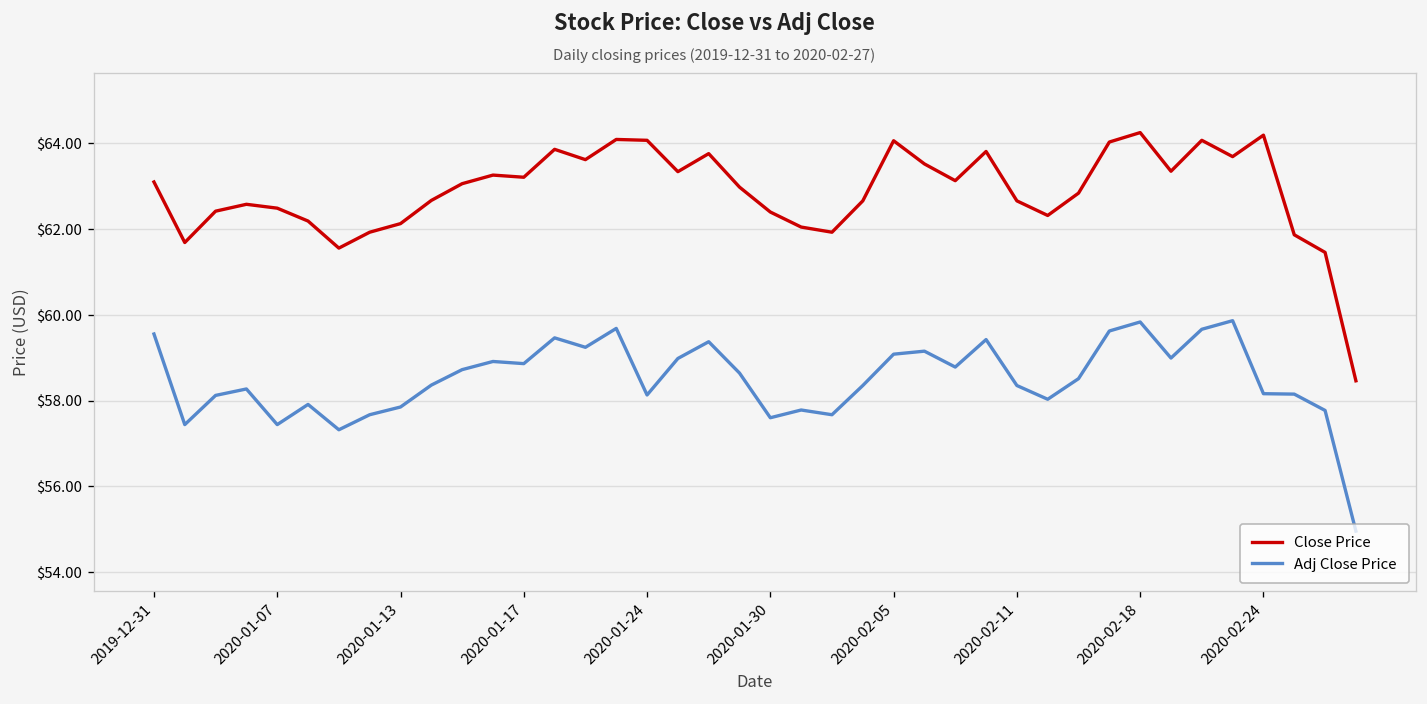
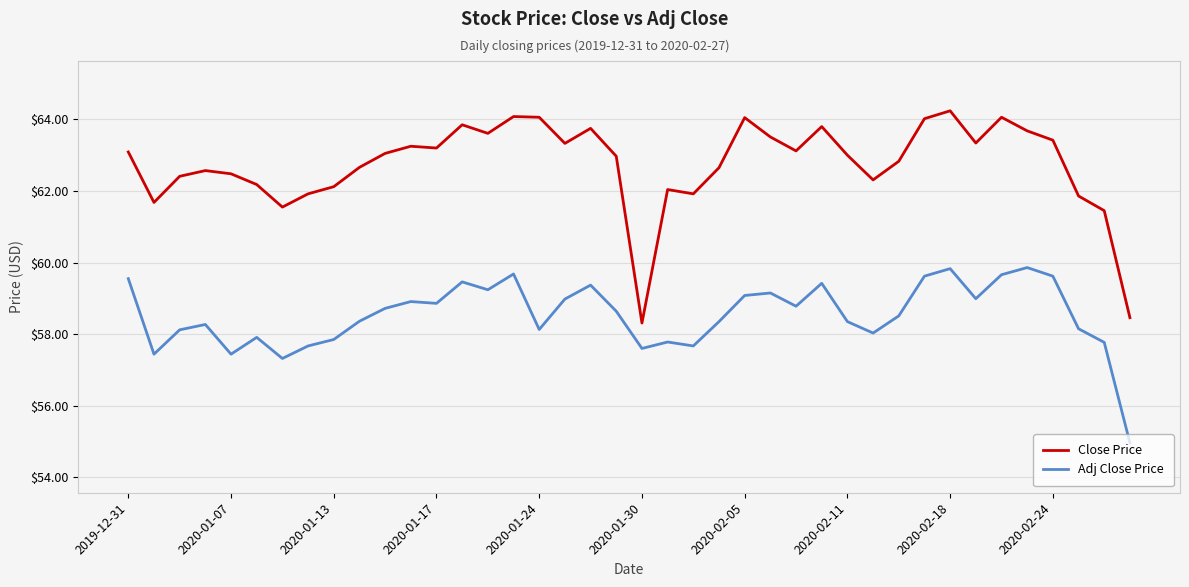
Close Price, 2020-01-30: $62.4 -> $58.3
Close Price, 2020-02-11: $62.7 -> $63.0
Close Price, 2020-02-24: $64.2 -> $63.4
Adj Close Price, 2020-02-24: $58.2 -> $59.6
